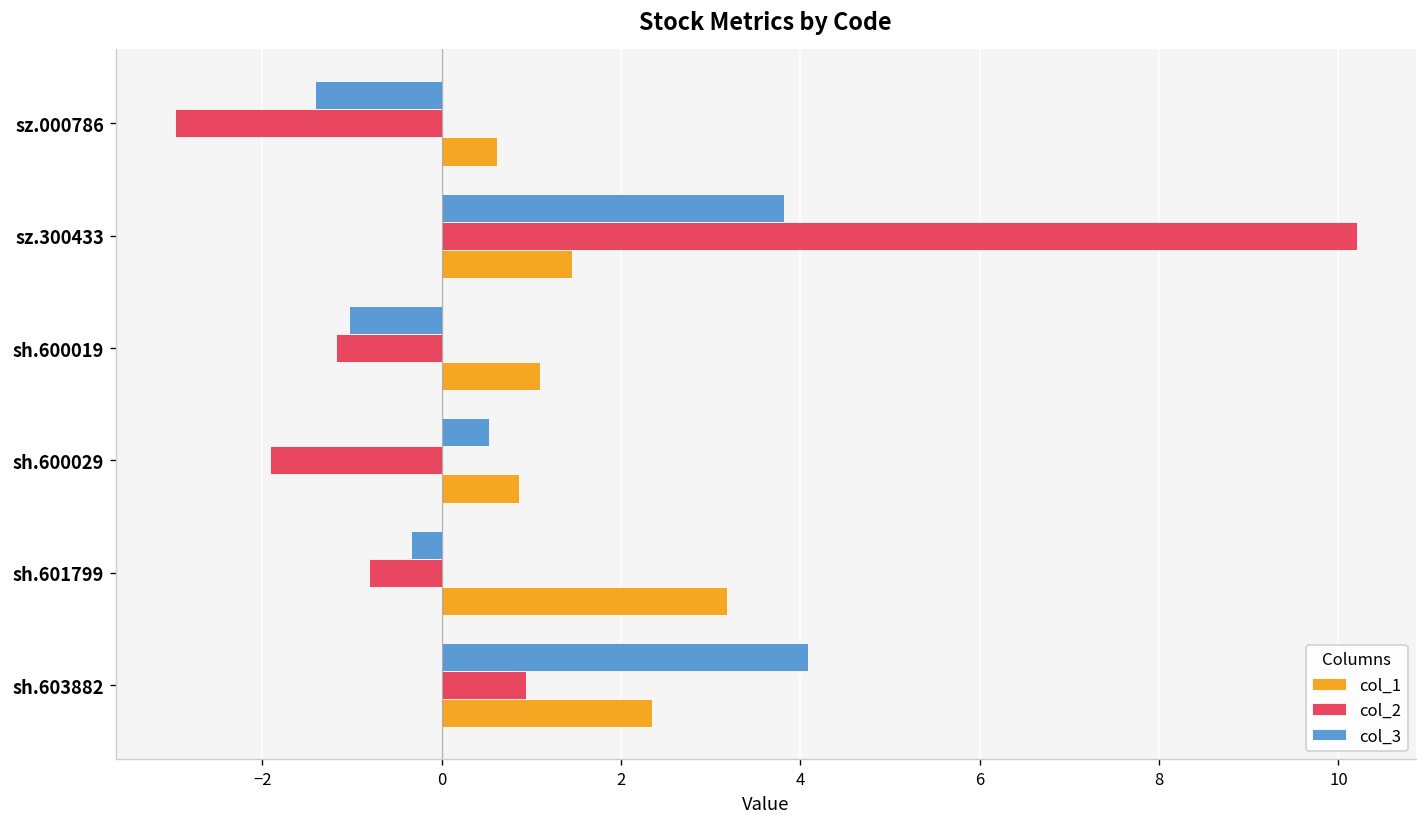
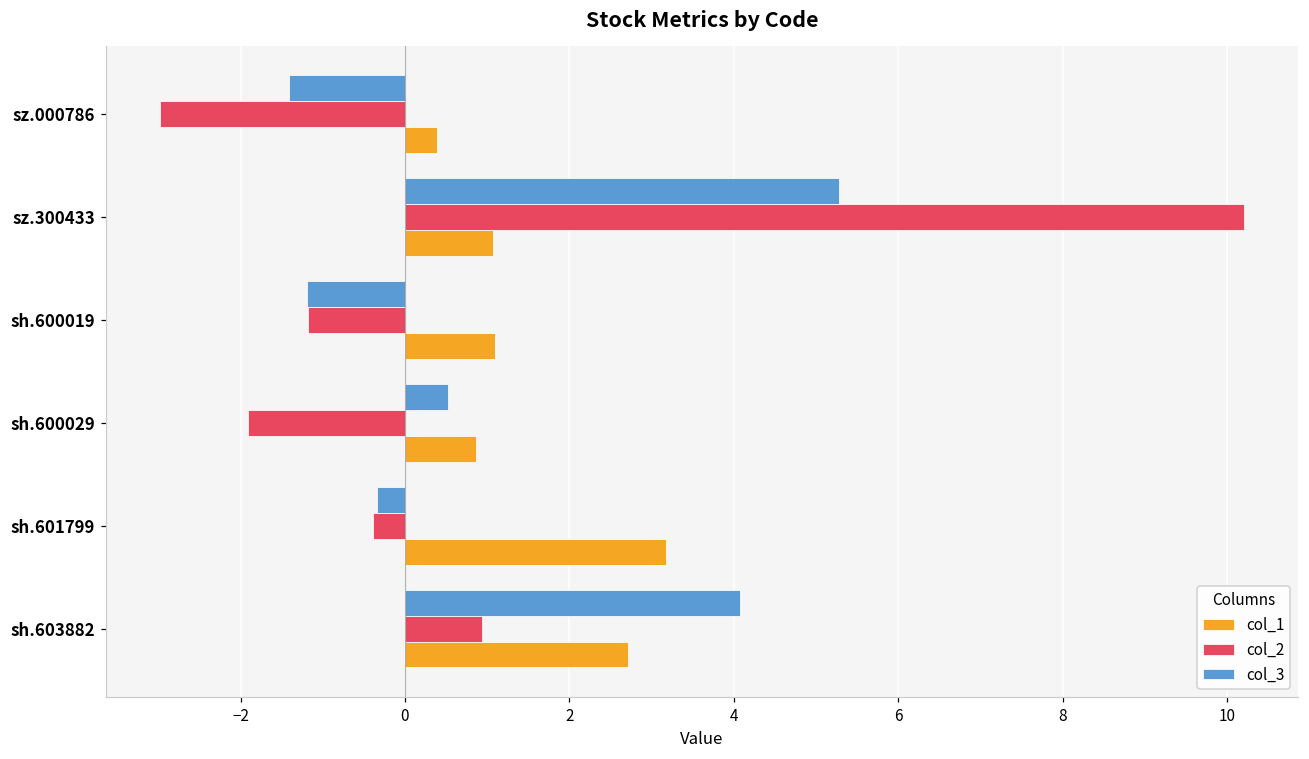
col_1, sz.000786: 0.6 -> 0.4
col_3, sz.300433: 3.8 -> 5.3
col_1, sz.300433: 1.5 -> 1.1
col_3, sh.600019: -1.0 -> -1.2
col_2, sh.601799: -0.8 -> -0.4
col_1, sh.603882: 2.3 -> 2.7
